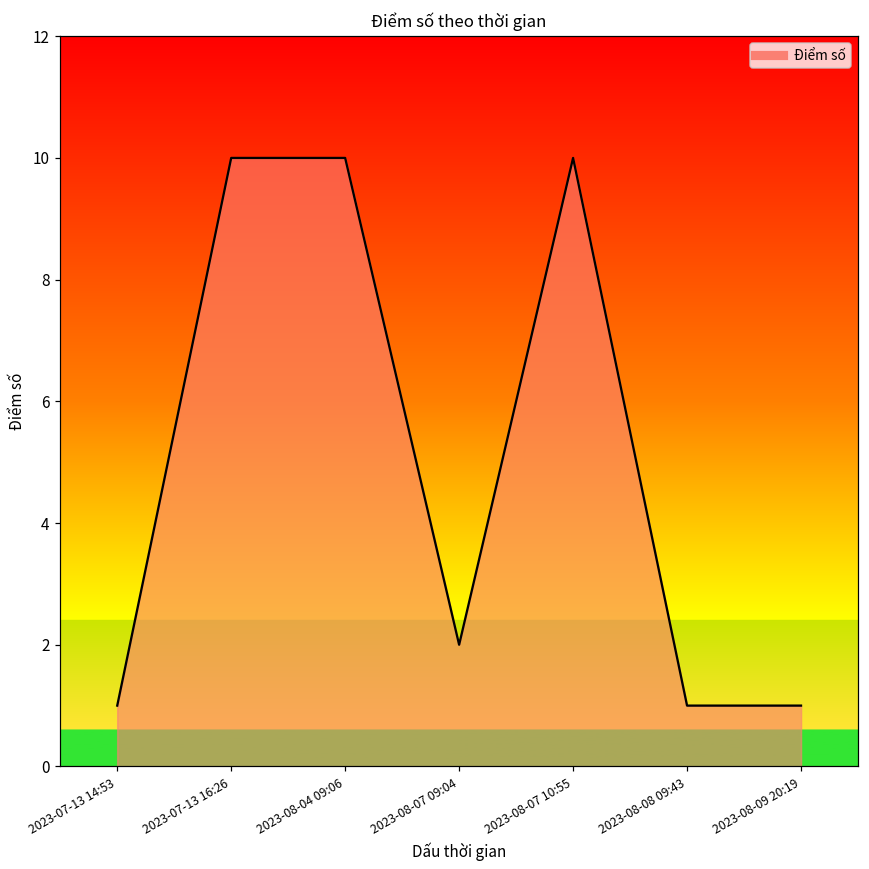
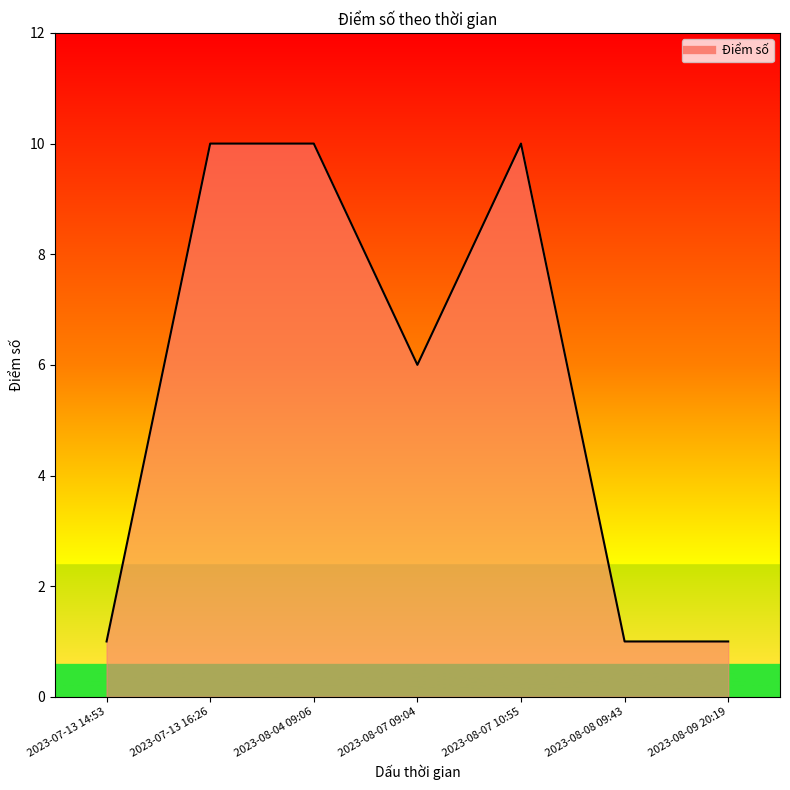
2023-08-07 09:04: 2 -> 6
